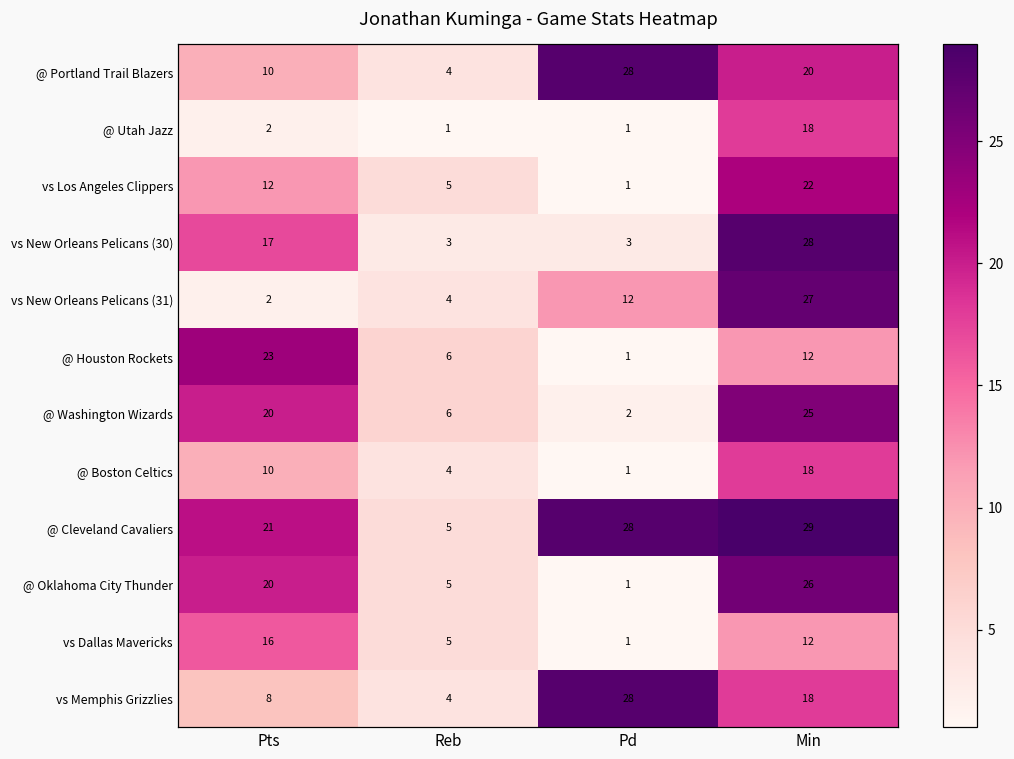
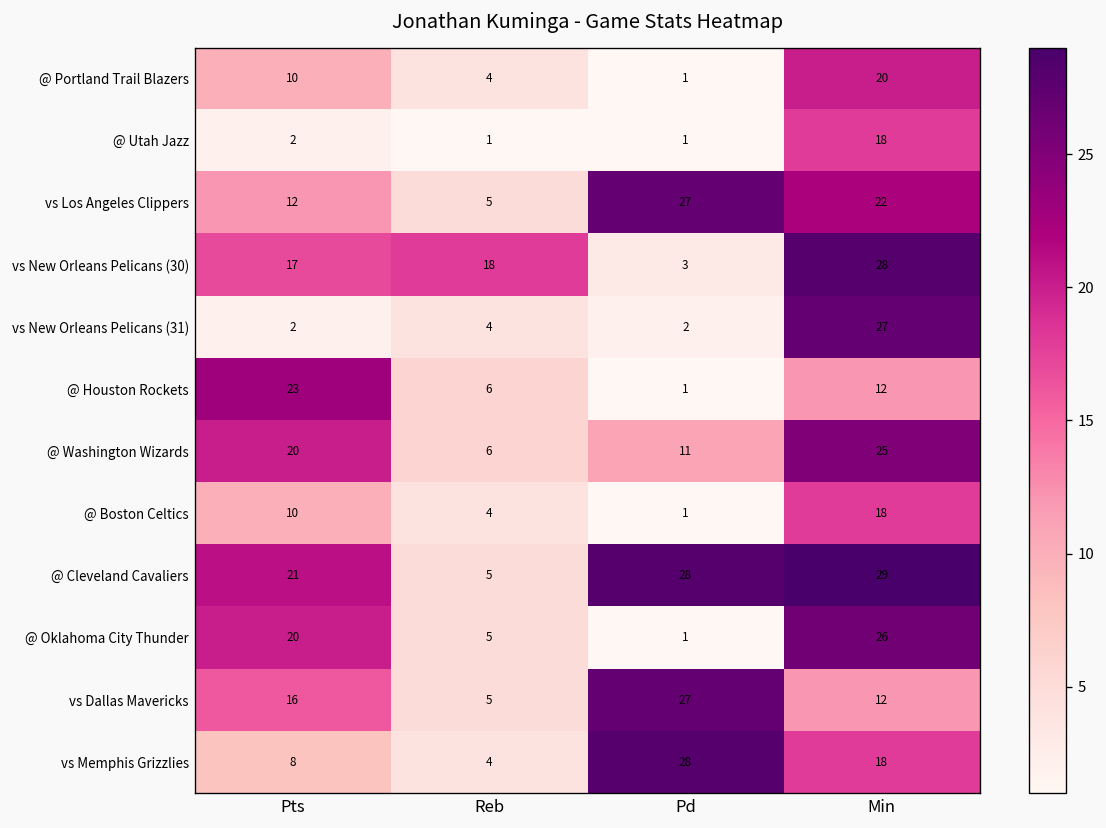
@ Portland Trail Blazers, Pd: 28 -> 1
vs Los Angeles Clippers, Pd: 1 -> 27
vs New Orleans Pelicans (30), Reb: 3 -> 18
vs New Orleans Pelicans (31), Pd: 12 -> 2
@ Washington Wizards, Pd: 2 -> 11
vs Dallas Mavericks, Pd: 1 -> 27
